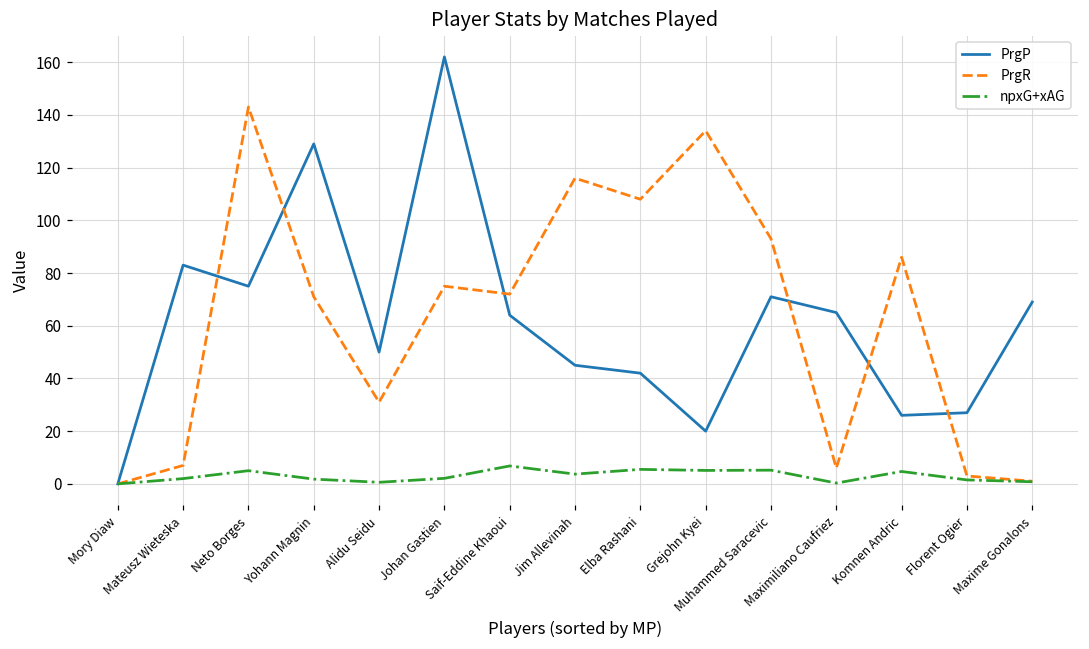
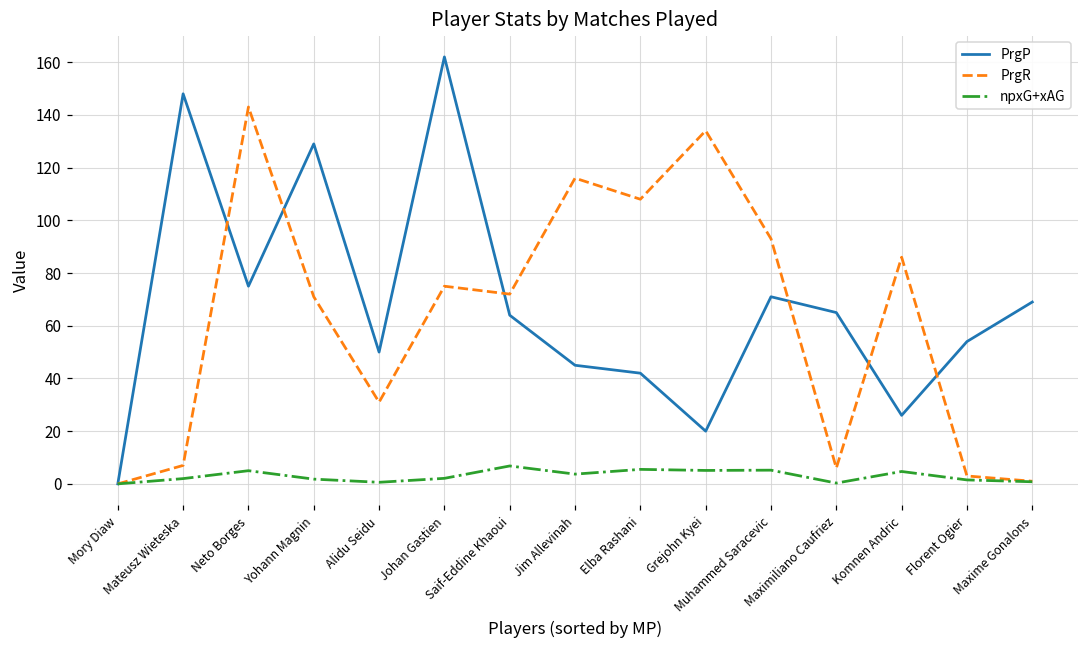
PrgP, Mateusz Wieteska: 83 -> 148
PrgP, Florent Ogier: 27 -> 54
